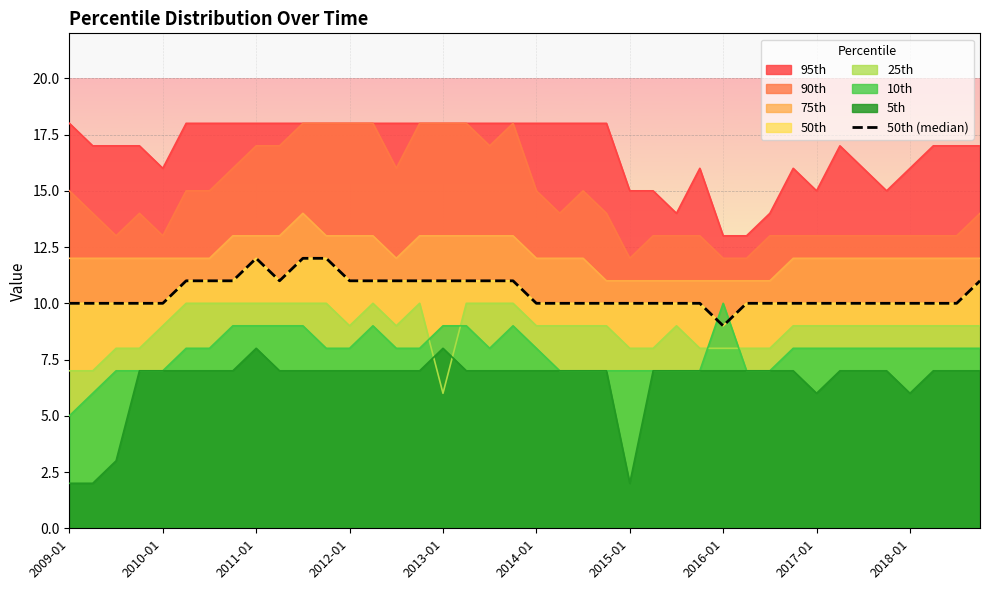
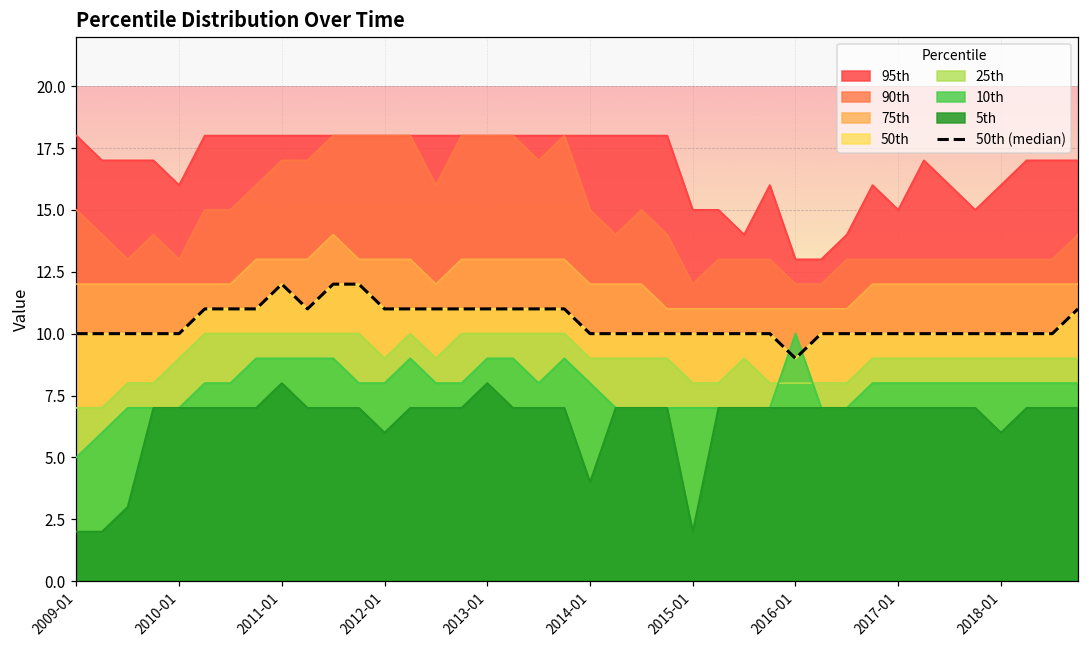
5th, 2012-01: 7 -> 6
25th, 2013-01: 6 -> 10
5th, 2014-01: 7 -> 4
5th, 2017-01: 6 -> 7
